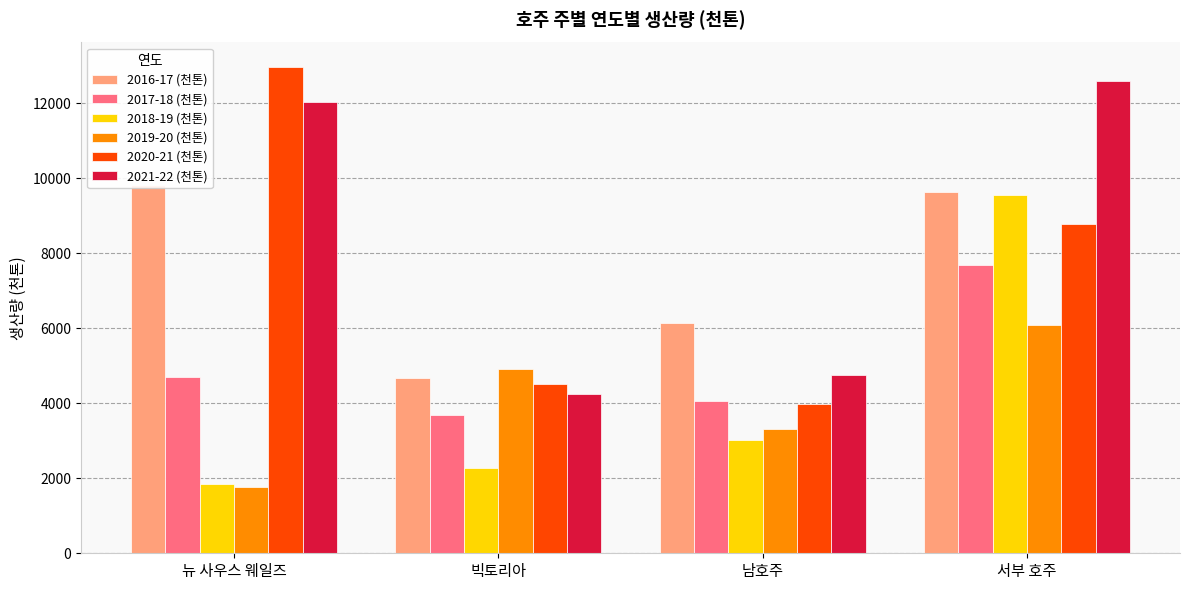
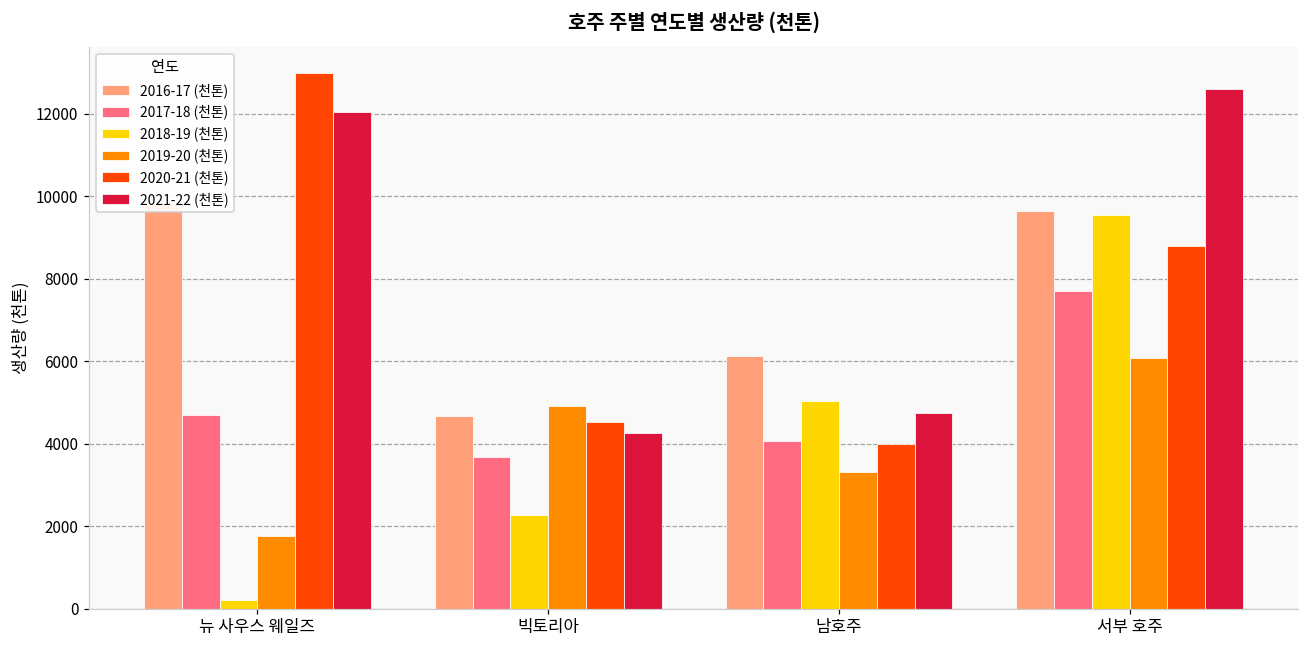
2018-19 (천톤), 뉴 사우스 웨일즈: 1900 -> 200
2018-19 (천톤), 남호주: 3000 -> 5000
